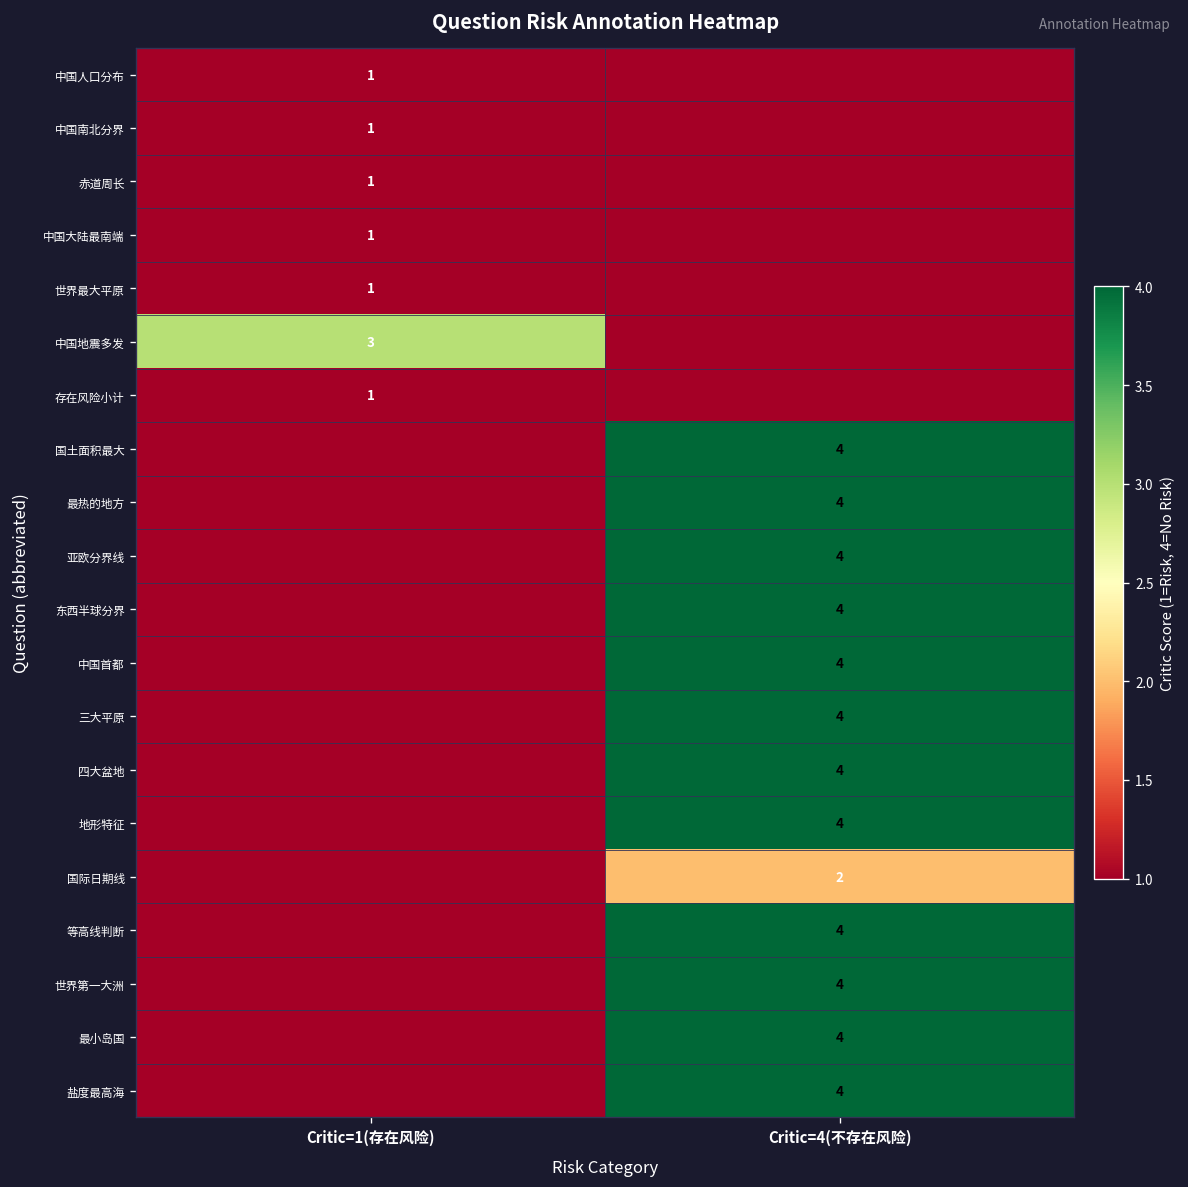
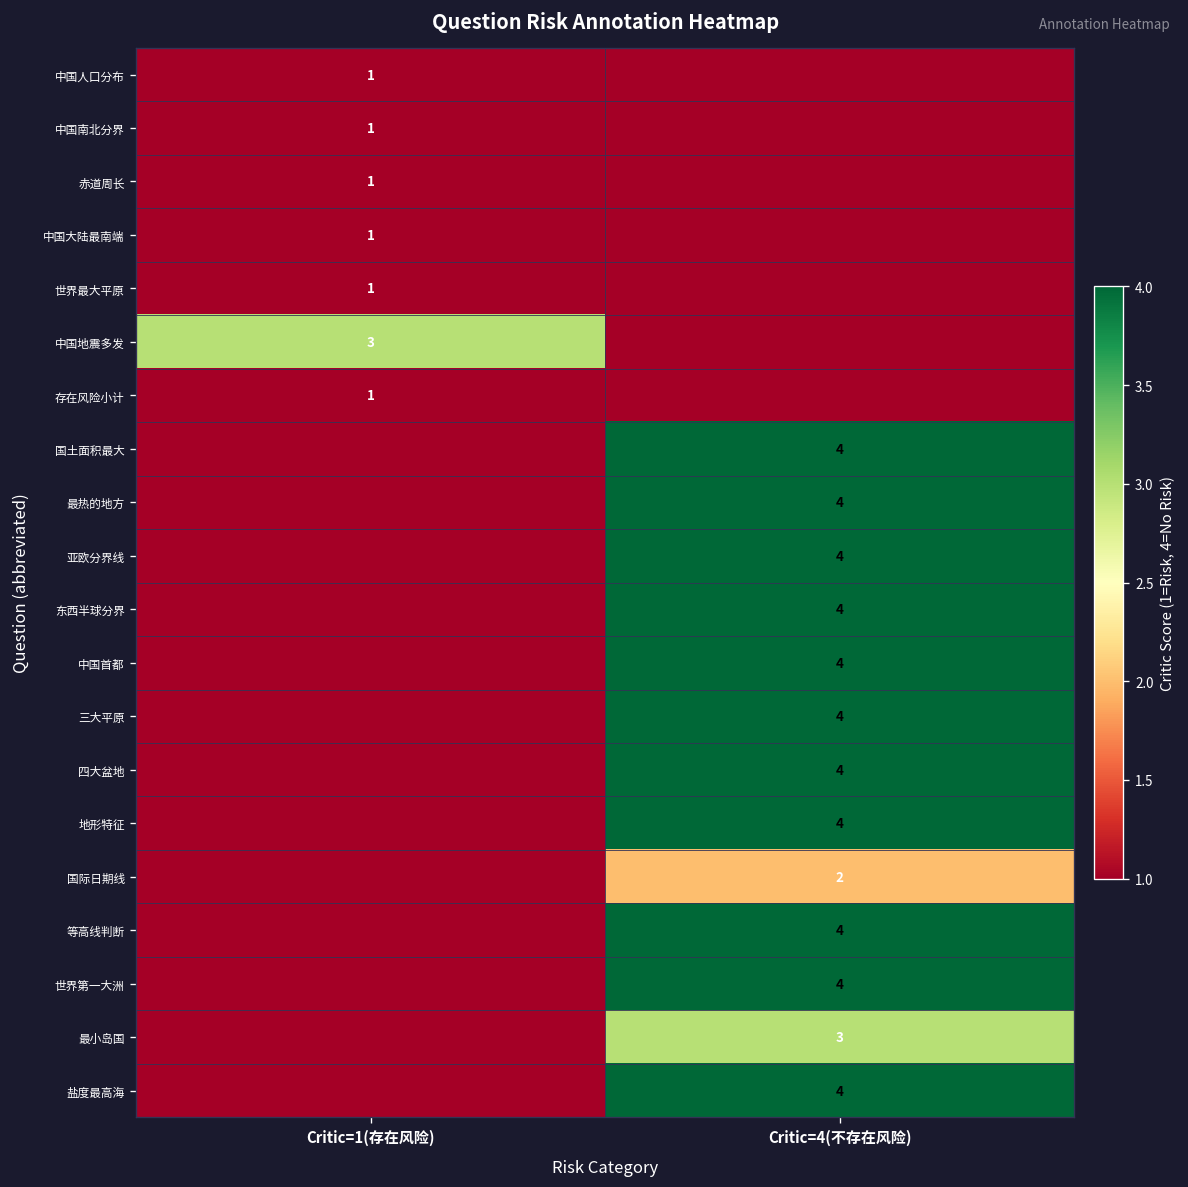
最小岛国, Critic=4(不存在风险): 4 -> 3
